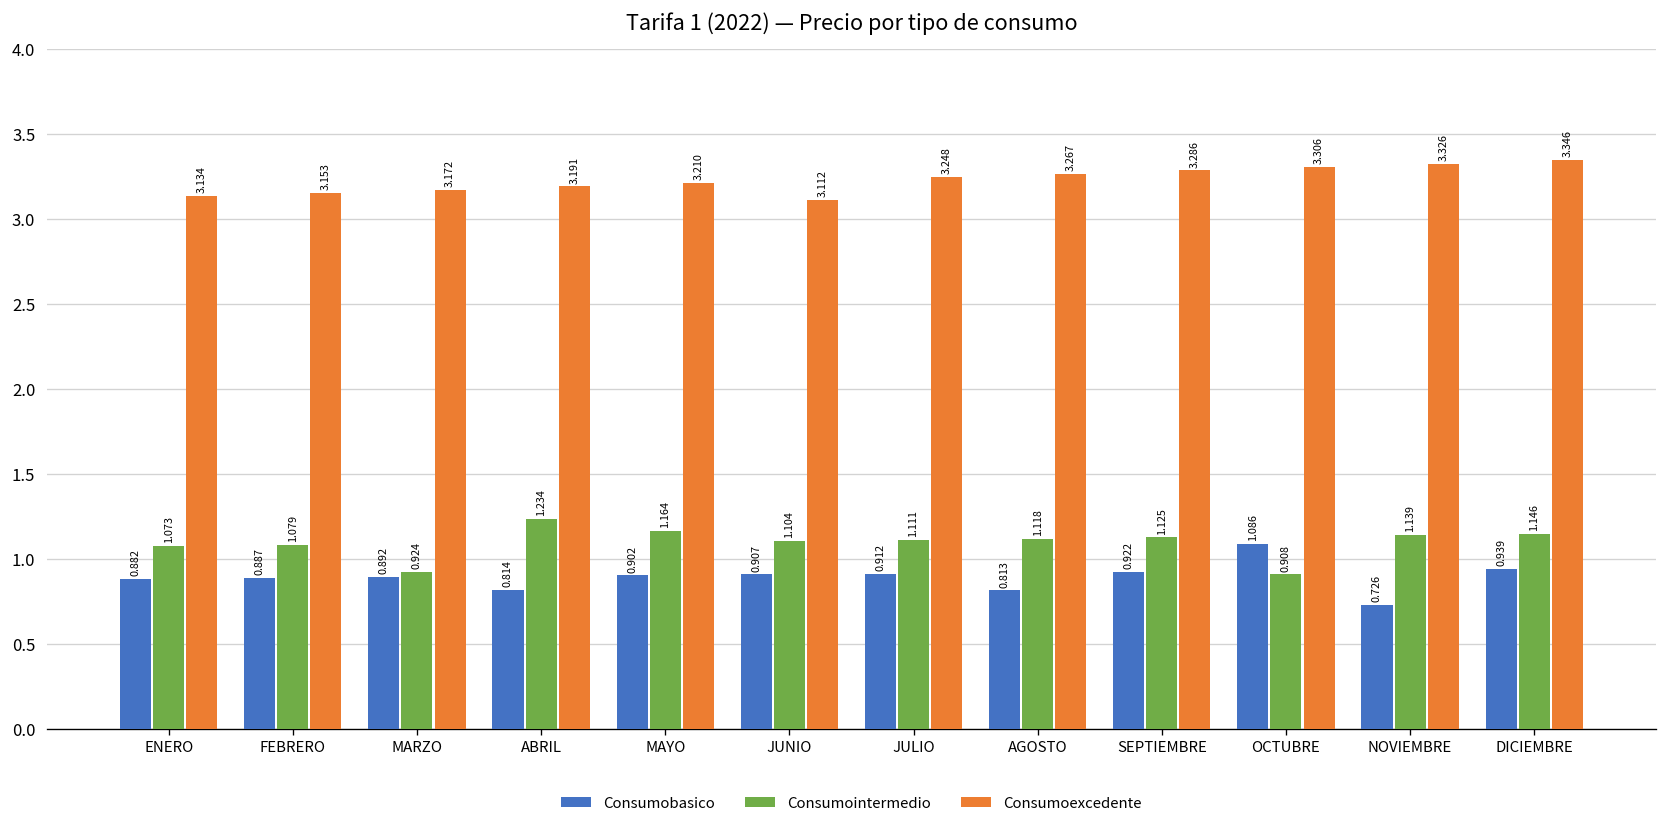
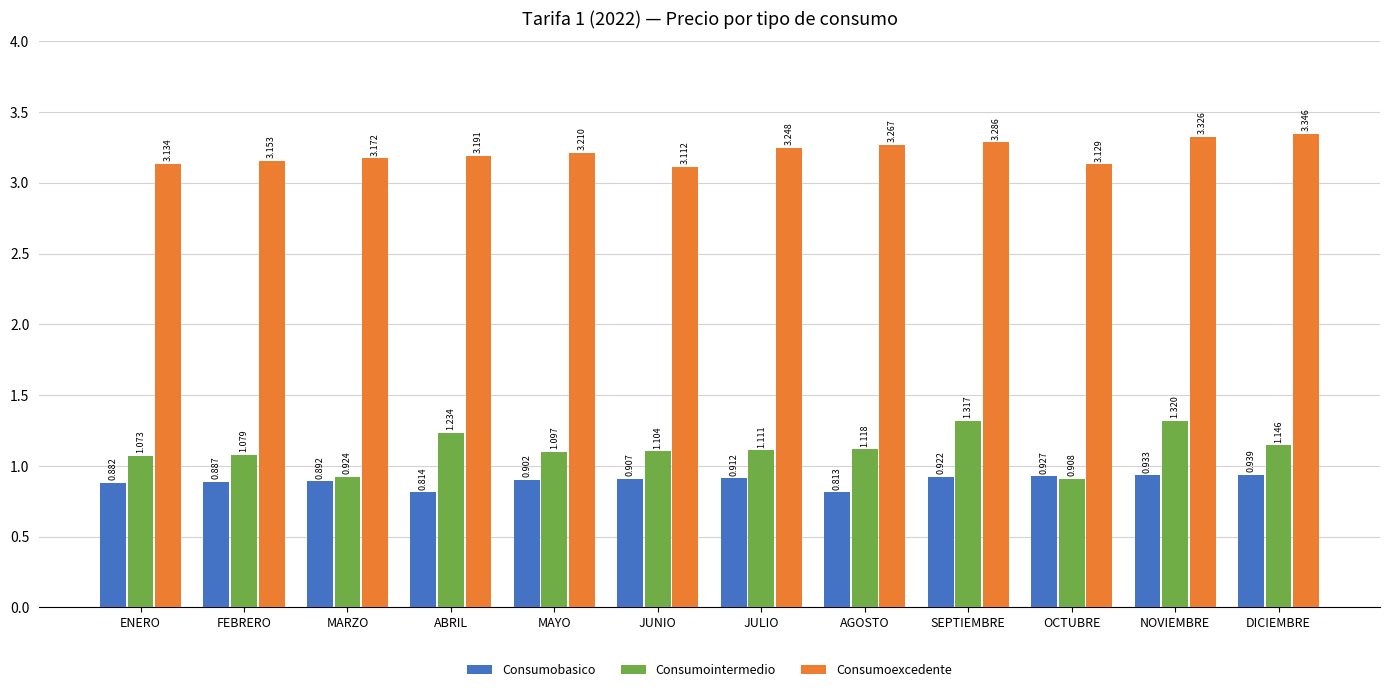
Consumointermedio, MAYO: 1.164 -> 1.097
Consumointermedio, SEPTIEMBRE: 1.125 -> 1.317
Consumobasico, OCTUBRE: 1.086 -> 0.927
Consumoexcedente, OCTUBRE: 3.306 -> 3.129
Consumobasico, NOVIEMBRE: 0.726 -> 0.933
Consumointermedio, NOVIEMBRE: 1.139 -> 1.320
